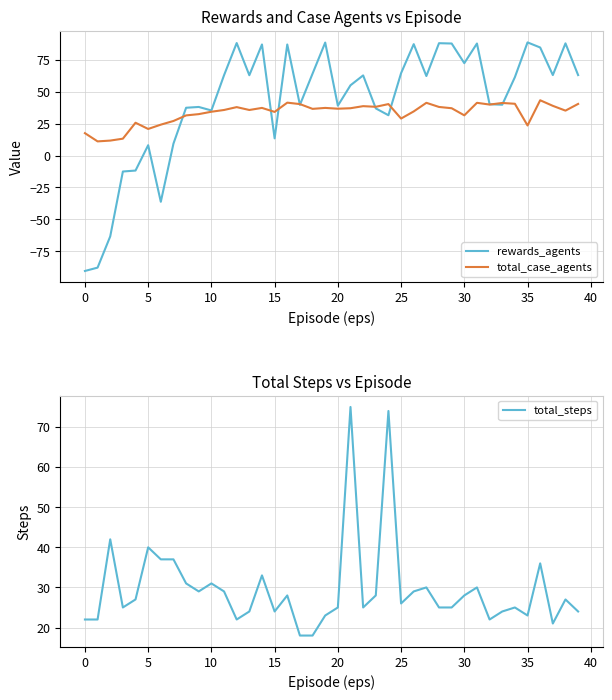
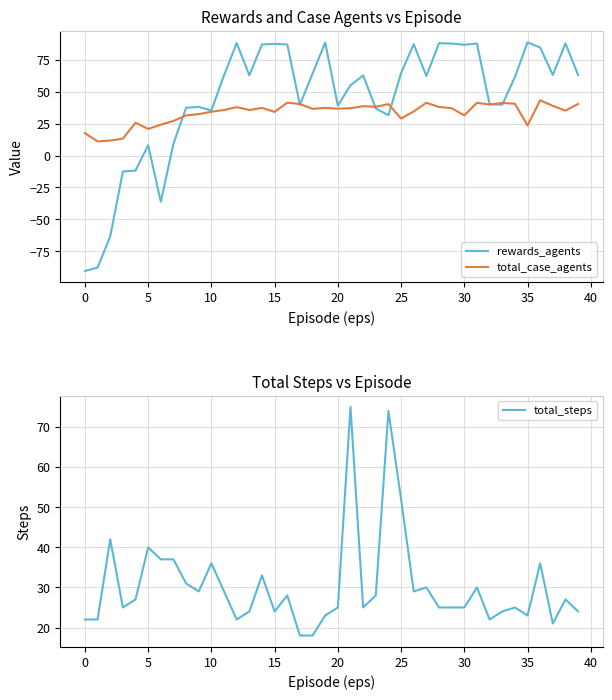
Rewards and Case Agents vs Episode, rewards_agents, 15: 13 -> 88
Rewards and Case Agents vs Episode, rewards_agents, 30: 72 -> 87
Total Steps vs Episode, 10: 31 -> 36
Total Steps vs Episode, 25: 26 -> 52
Total Steps vs Episode, 30: 28 -> 25
